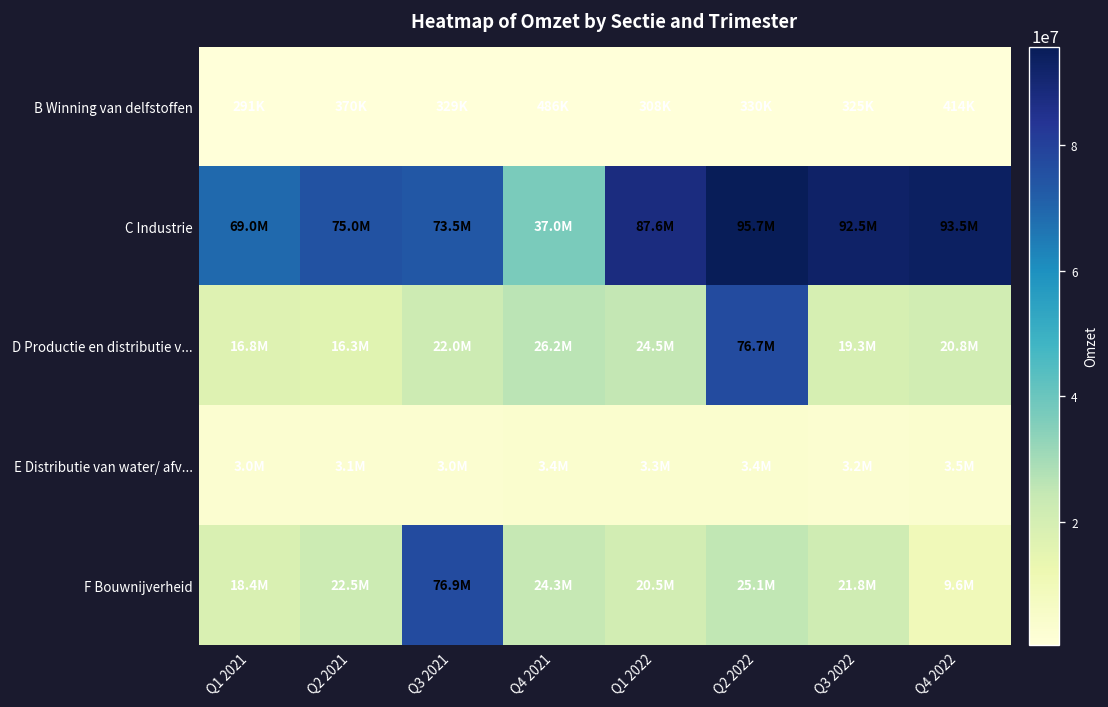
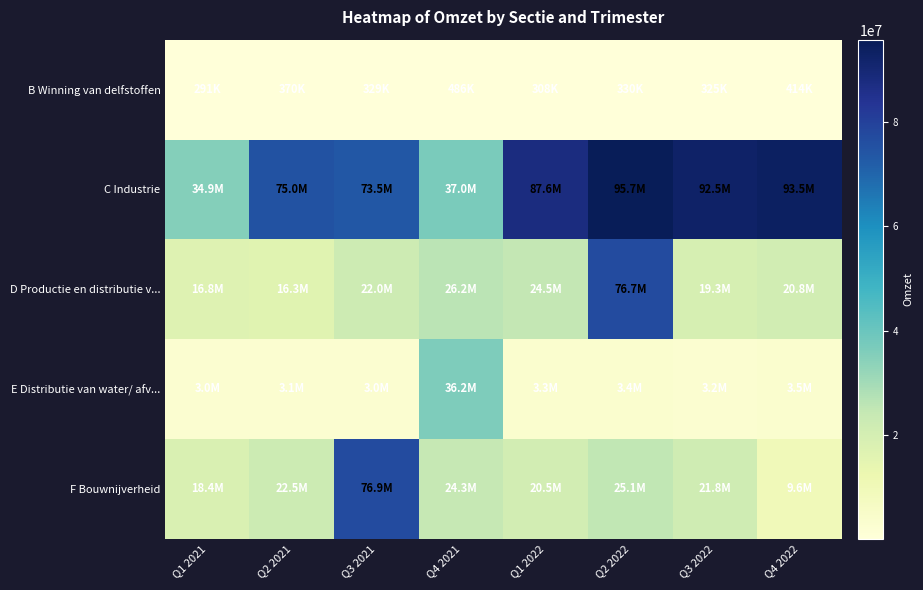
C Industrie, Q1 2021: 69.0M -> 34.9M
E Distributie van water/ afv..., Q4 2021: 3.4M -> 36.2M
